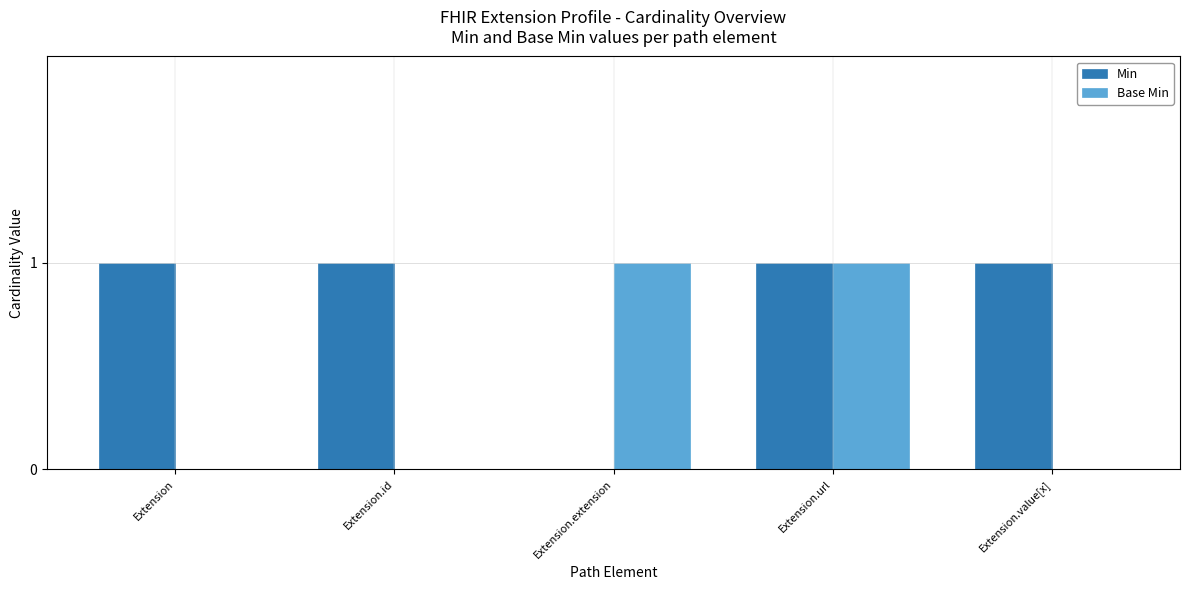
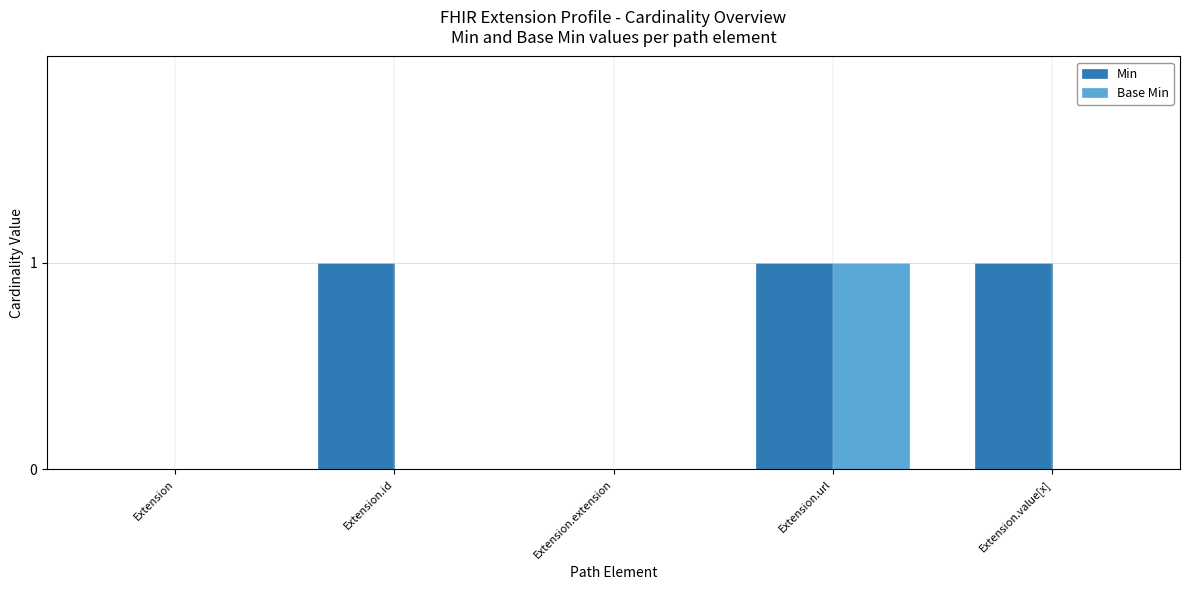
Min, Extension: 1 -> 0
Base Min, Extension.extension: 1 -> 0
